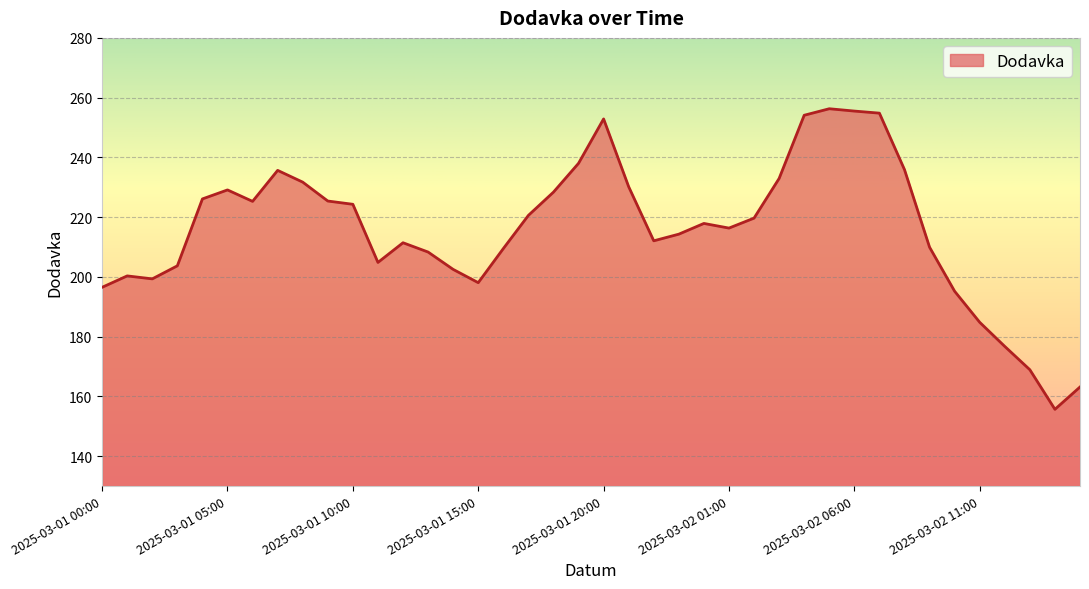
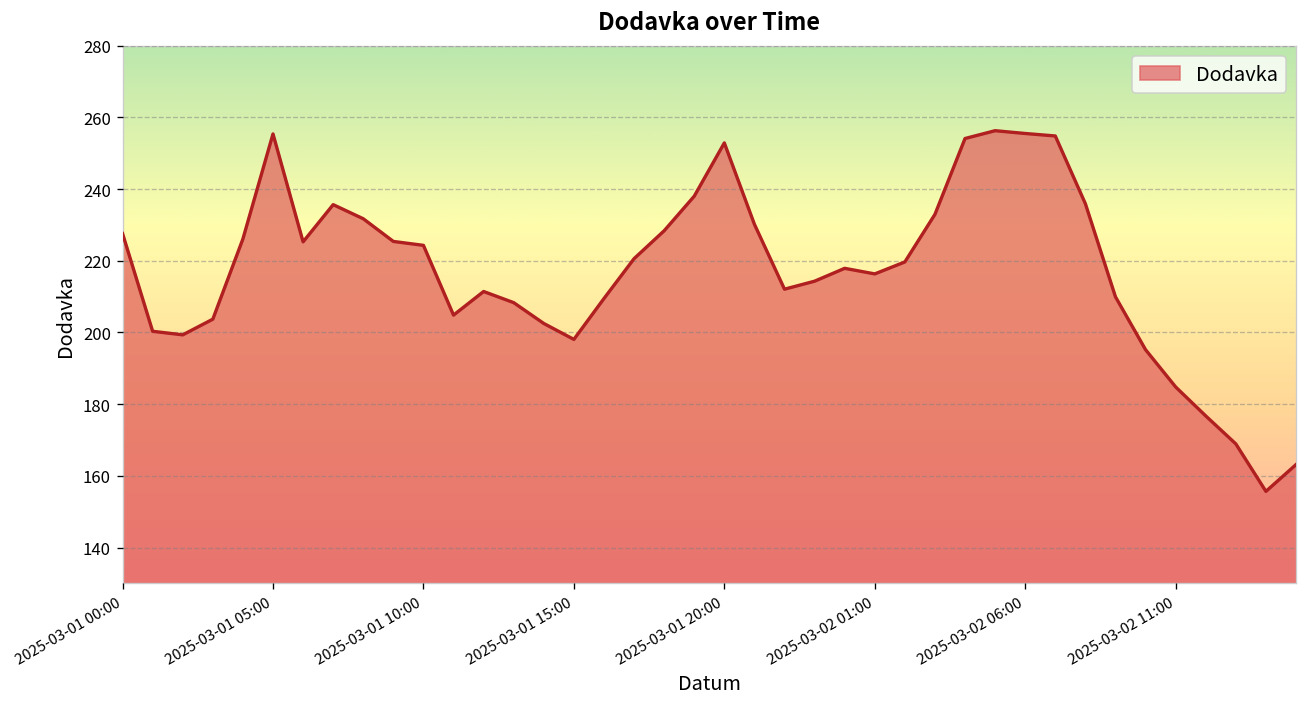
2025-03-01 00:00: 197 -> 228
2025-03-01 05:00: 229 -> 255
